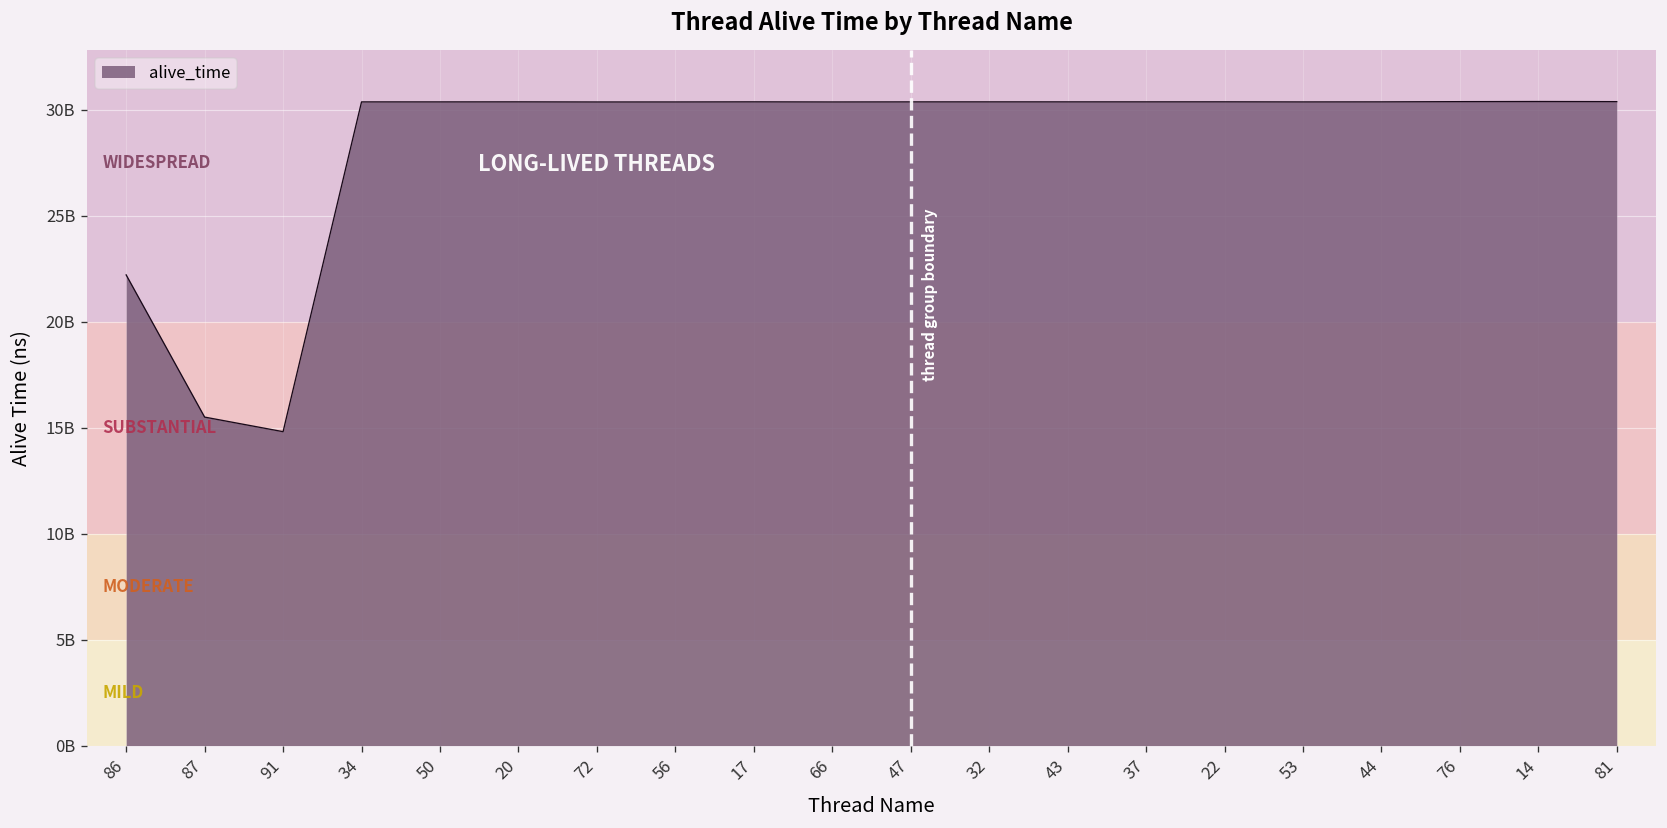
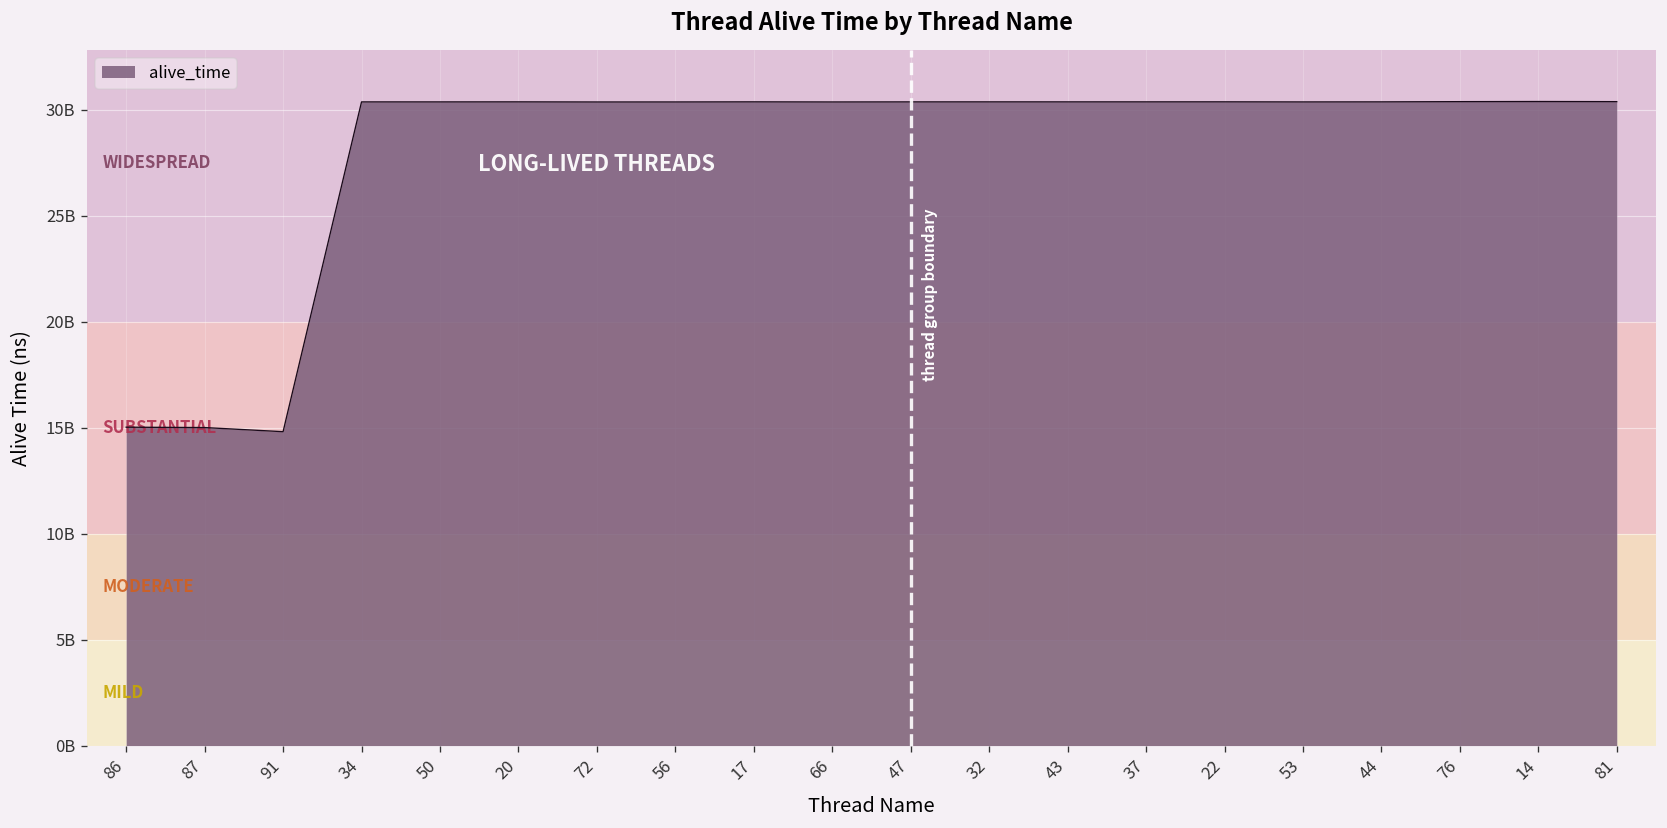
86: 22200000000 -> 15000000000
87: 15500000000 -> 15000000000
